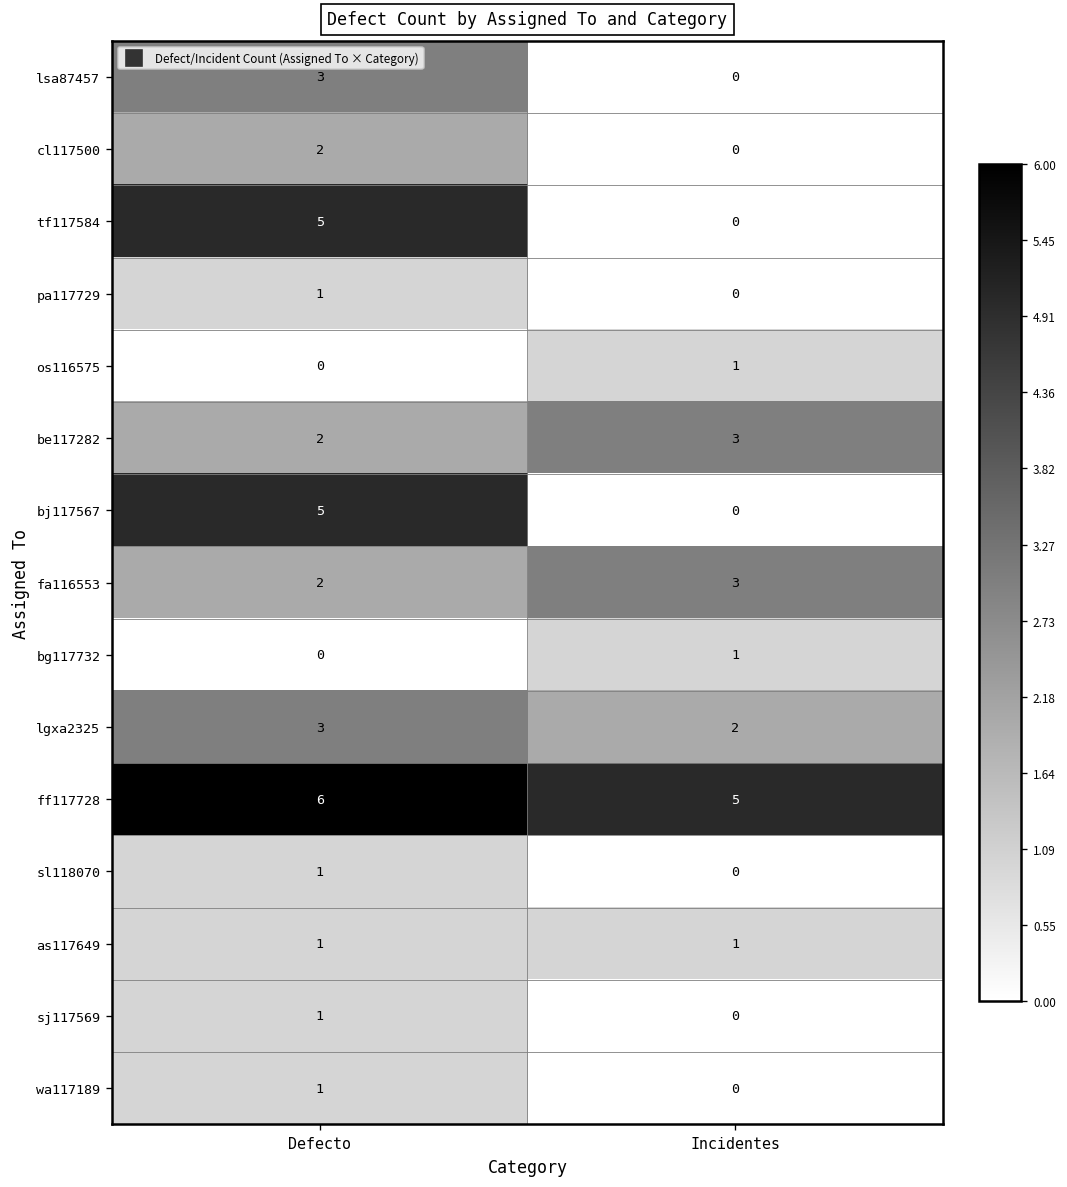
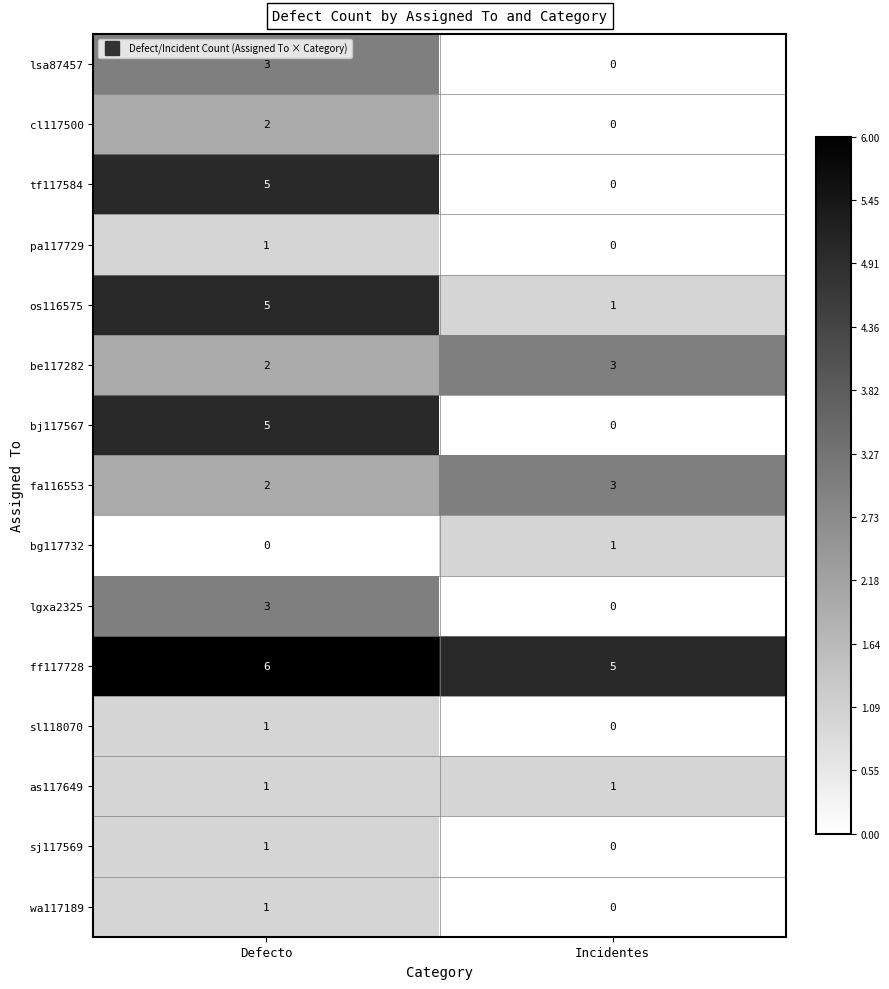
os116575, Defecto: 0 -> 5
lgxa2325, Incidentes: 2 -> 0
